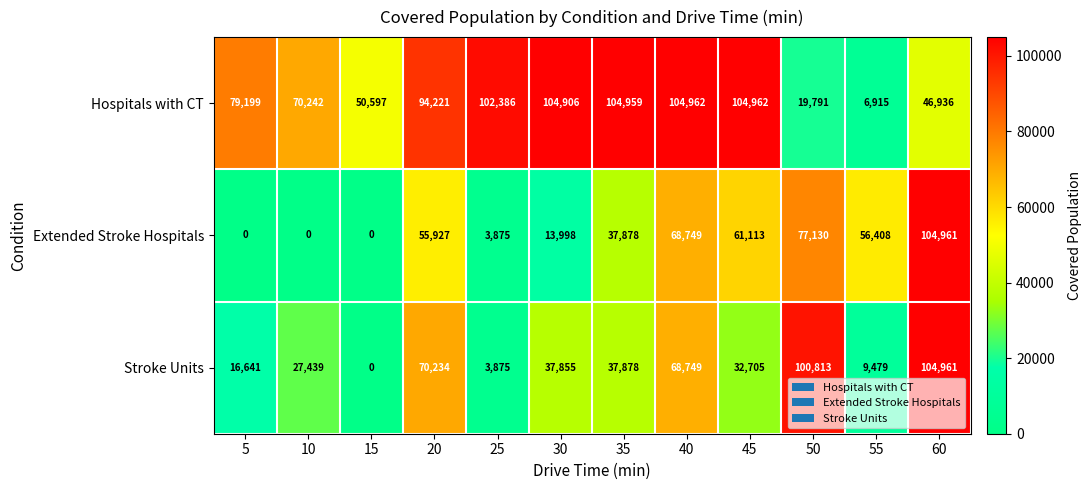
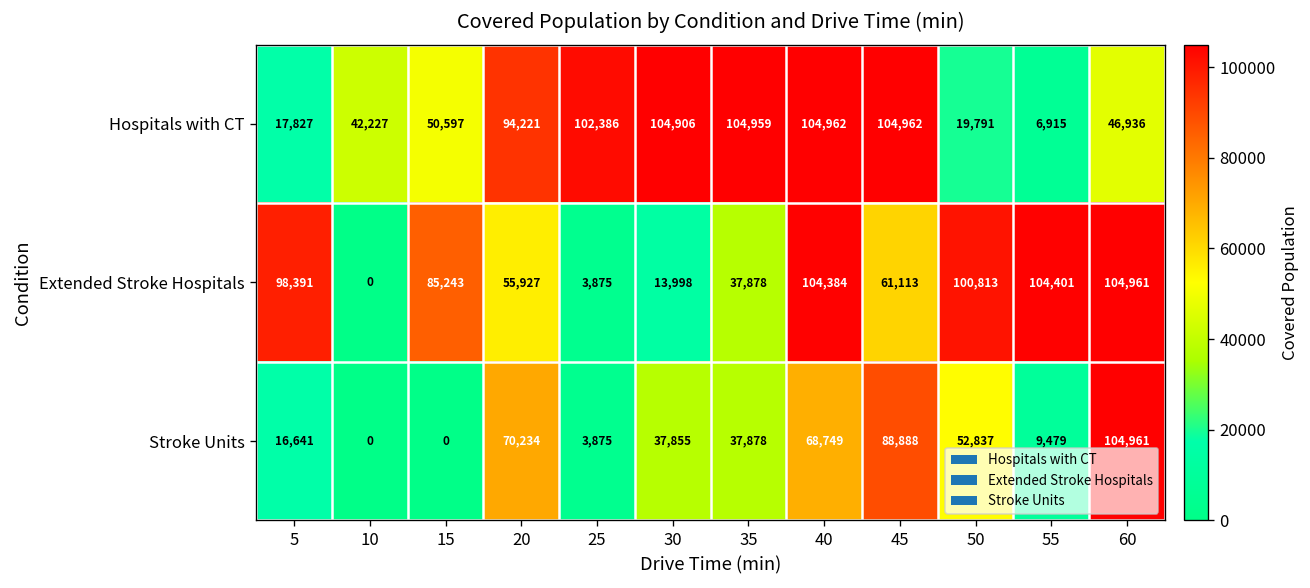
Hospitals with CT, 5: 79,199 -> 17,827
Hospitals with CT, 10: 70,242 -> 42,227
Extended Stroke Hospitals, 5: 0 -> 98,391
Extended Stroke Hospitals, 15: 0 -> 85,243
Extended Stroke Hospitals, 40: 68,749 -> 104,384
Extended Stroke Hospitals, 50: 77,130 -> 100,813
Extended Stroke Hospitals, 55: 56,408 -> 104,401
Stroke Units, 10: 27,439 -> 0
Stroke Units, 45: 32,705 -> 88,888
Stroke Units, 50: 100,813 -> 52,837
